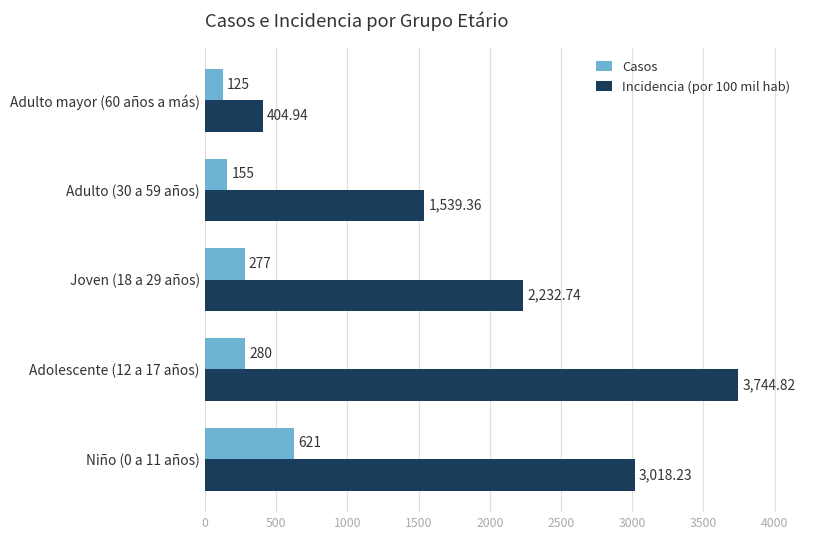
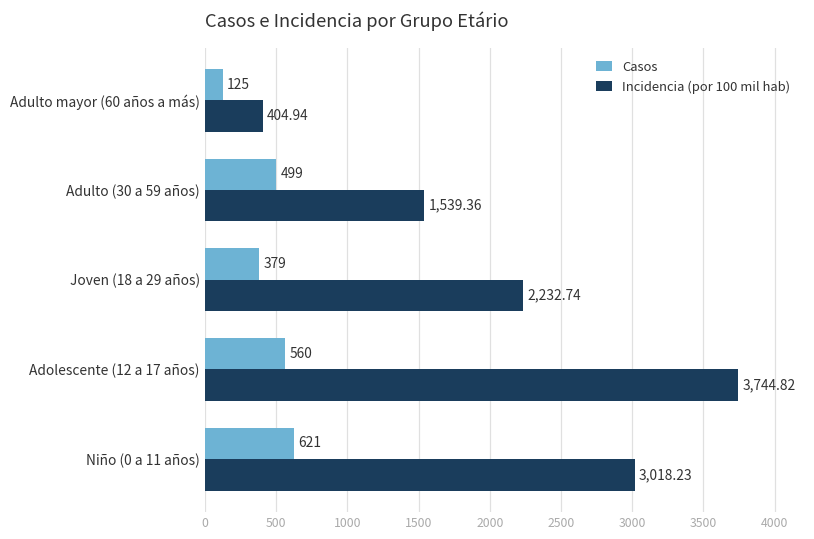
Casos, Adulto (30 a 59 años): 155 -> 499
Casos, Joven (18 a 29 años): 277 -> 379
Casos, Adolescente (12 a 17 años): 280 -> 560
